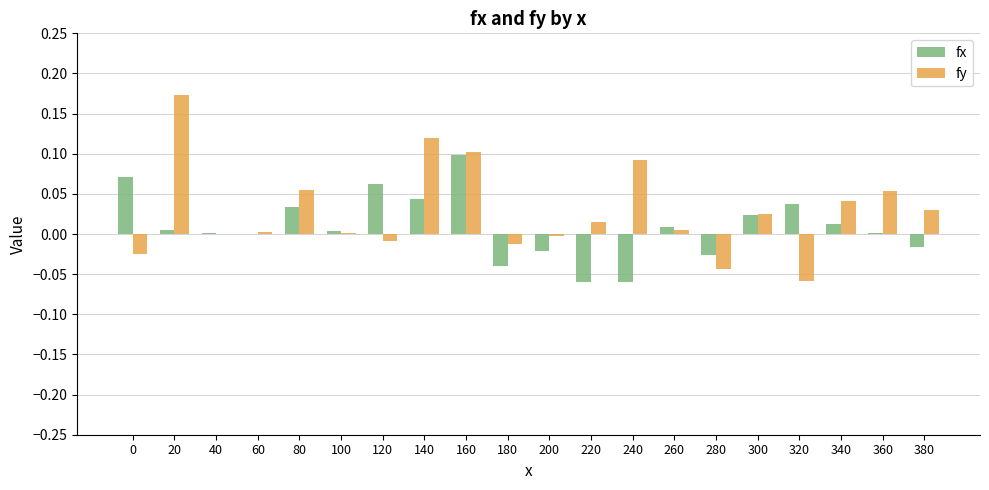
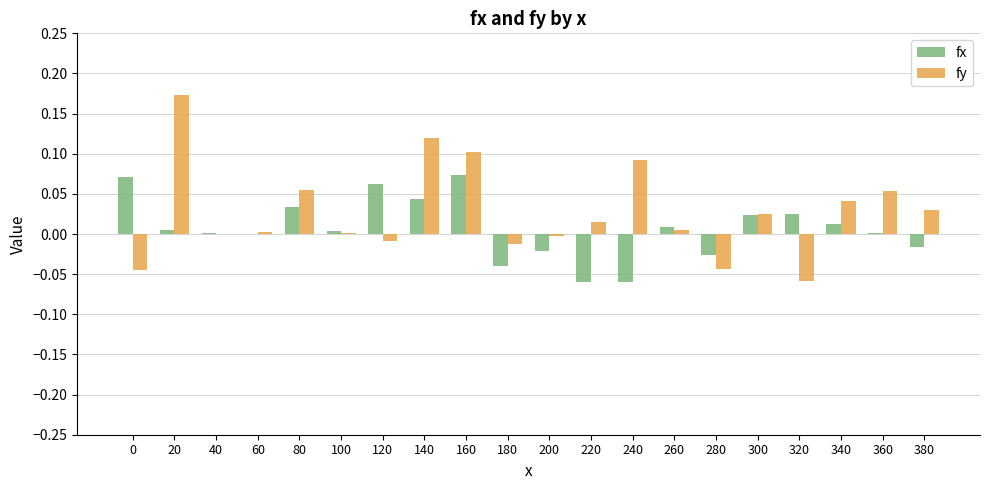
fy, 0: -0.02 -> -0.05
fx, 160: 0.10 -> 0.07
fx, 320: 0.04 -> 0.02
